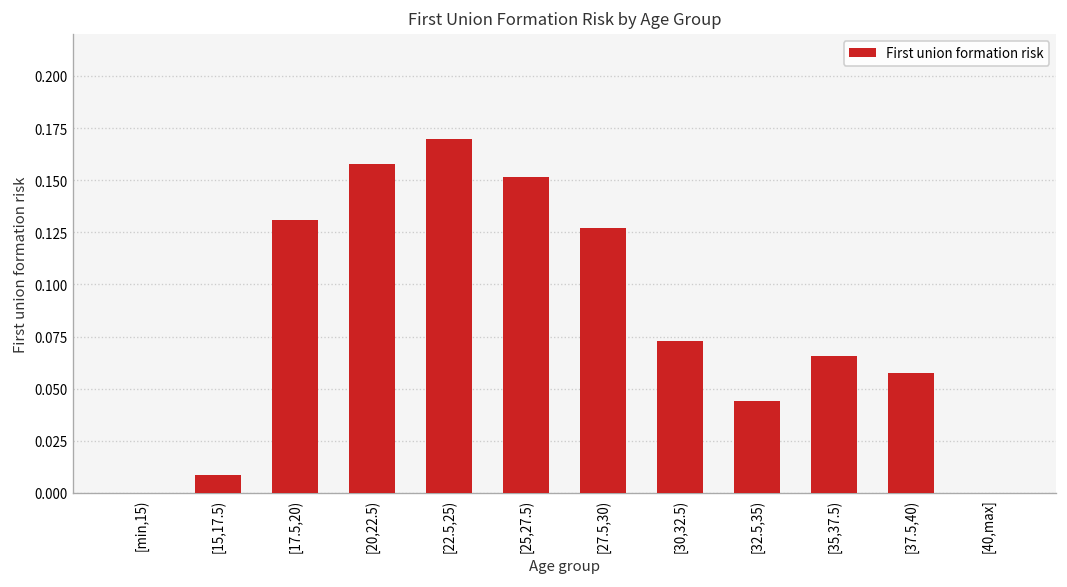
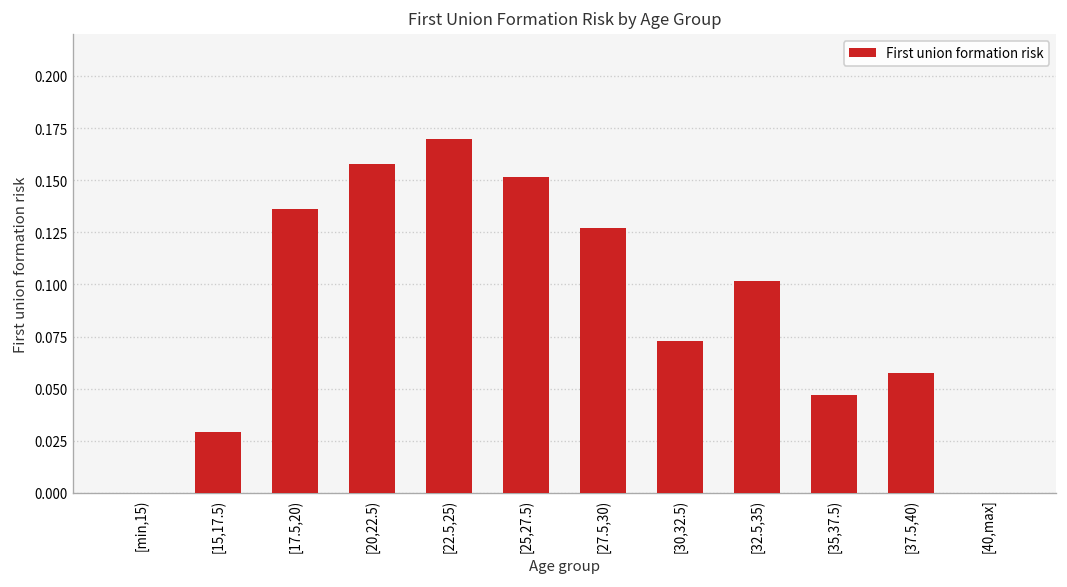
[15,17.5): 0.009 -> 0.029
[17.5,20): 0.131 -> 0.136
[32.5,35): 0.044 -> 0.102
[35,37.5): 0.066 -> 0.047
